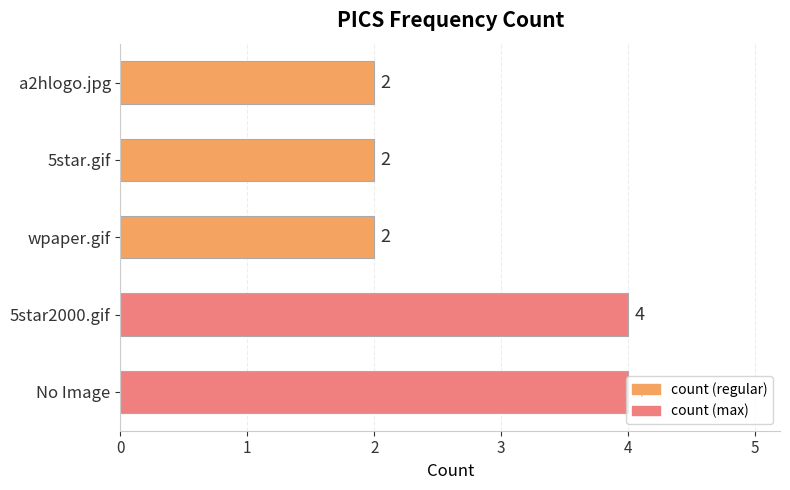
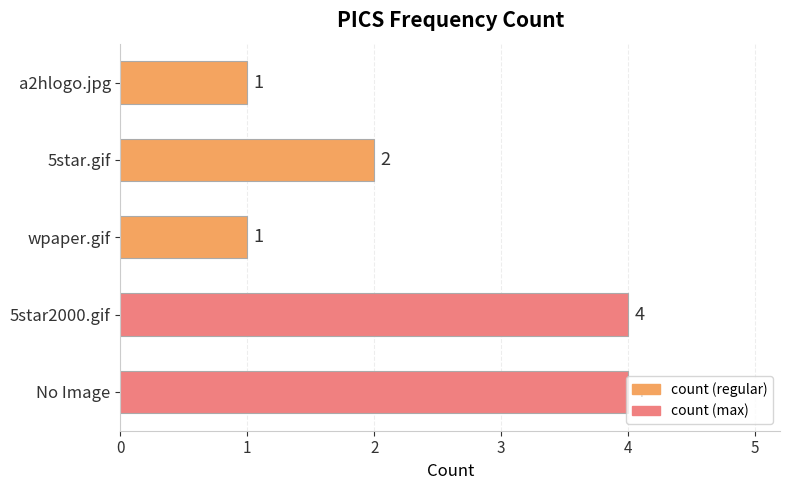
a2hlogo.jpg: 2 -> 1
wpaper.gif: 2 -> 1
